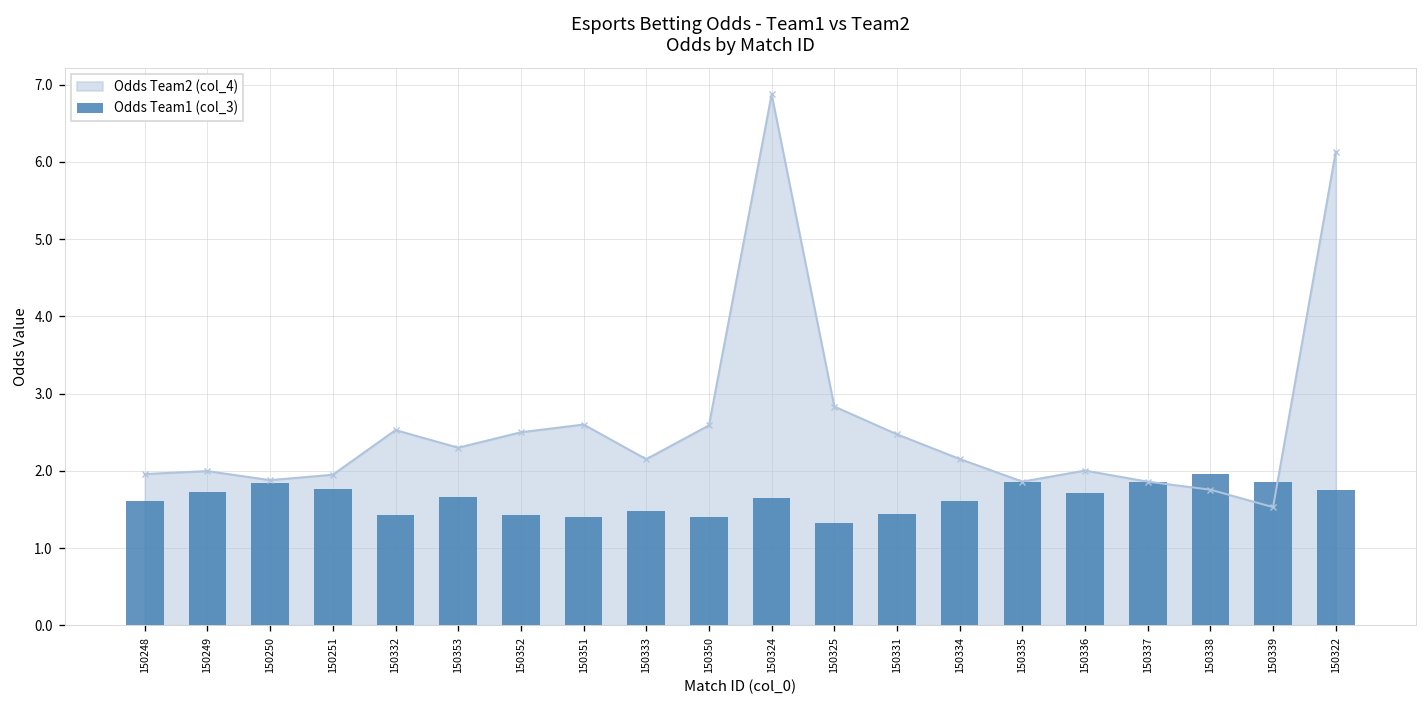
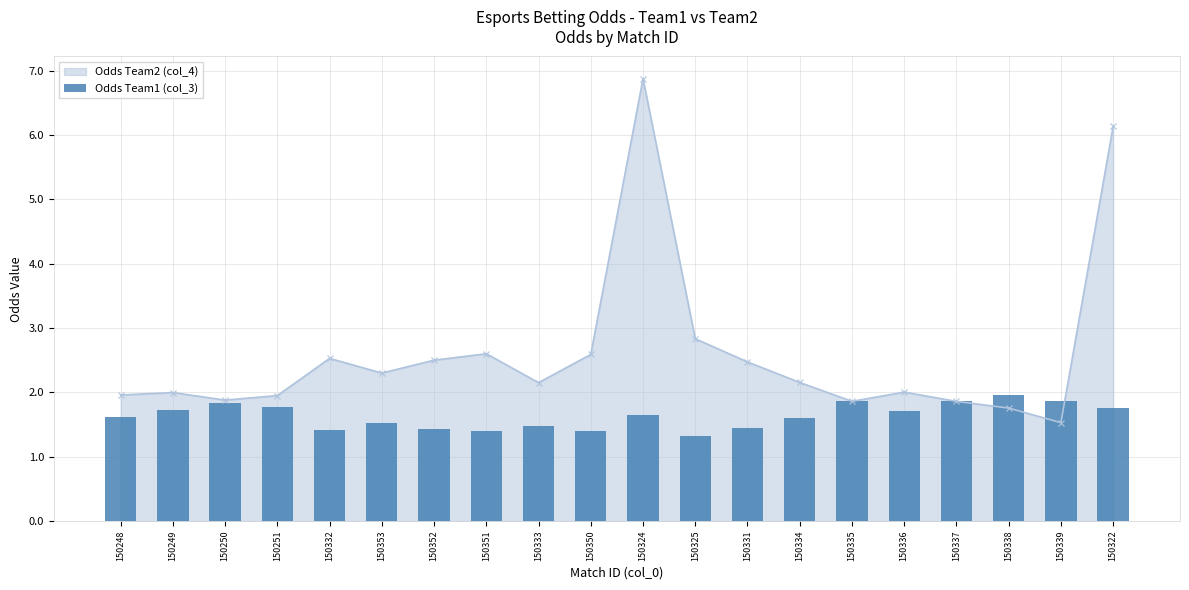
Odds Team1 (col_3), 150353: 1.7 -> 1.5
